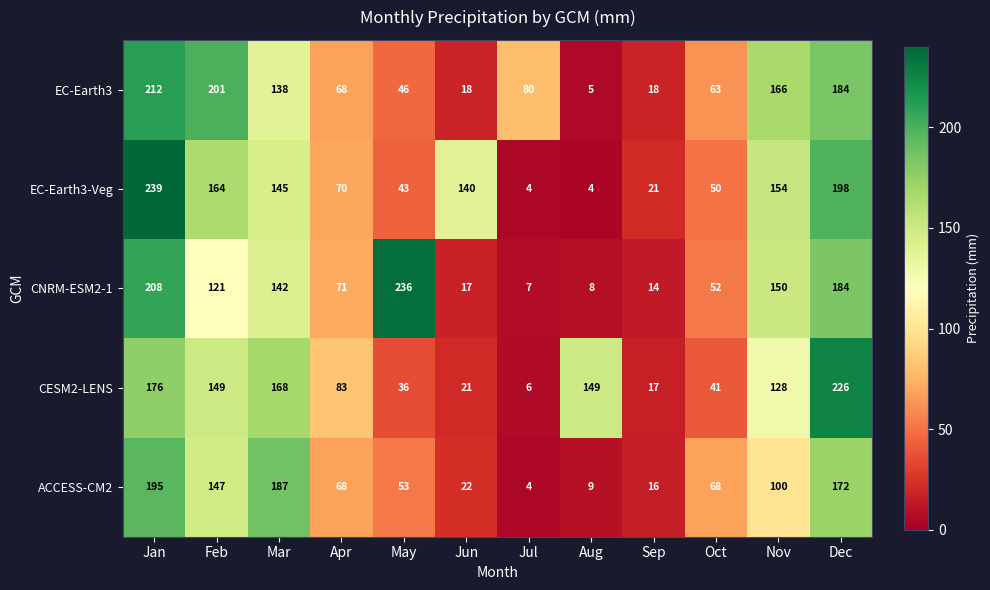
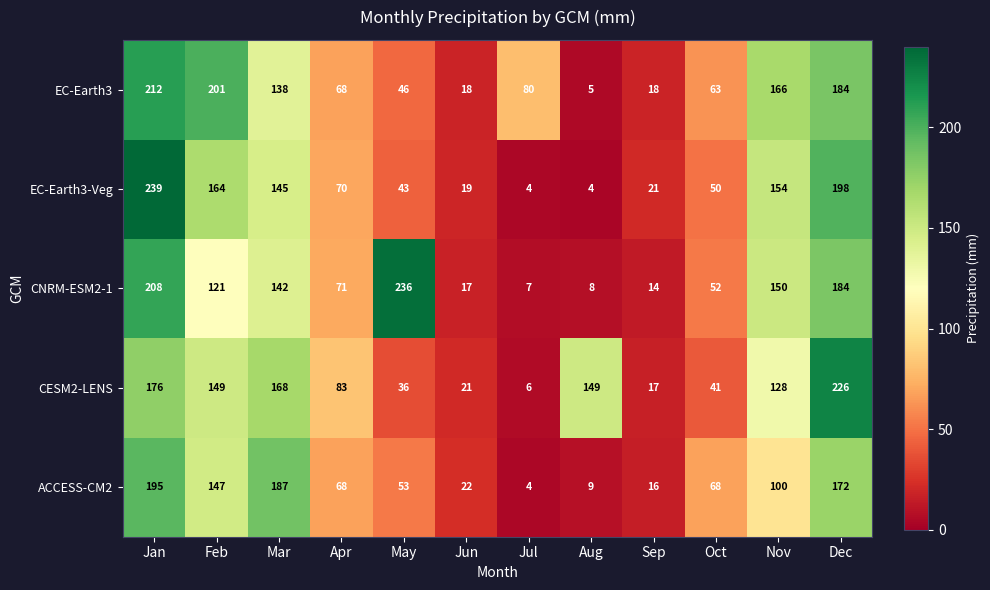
EC-Earth3-Veg, Jun: 140 -> 19
